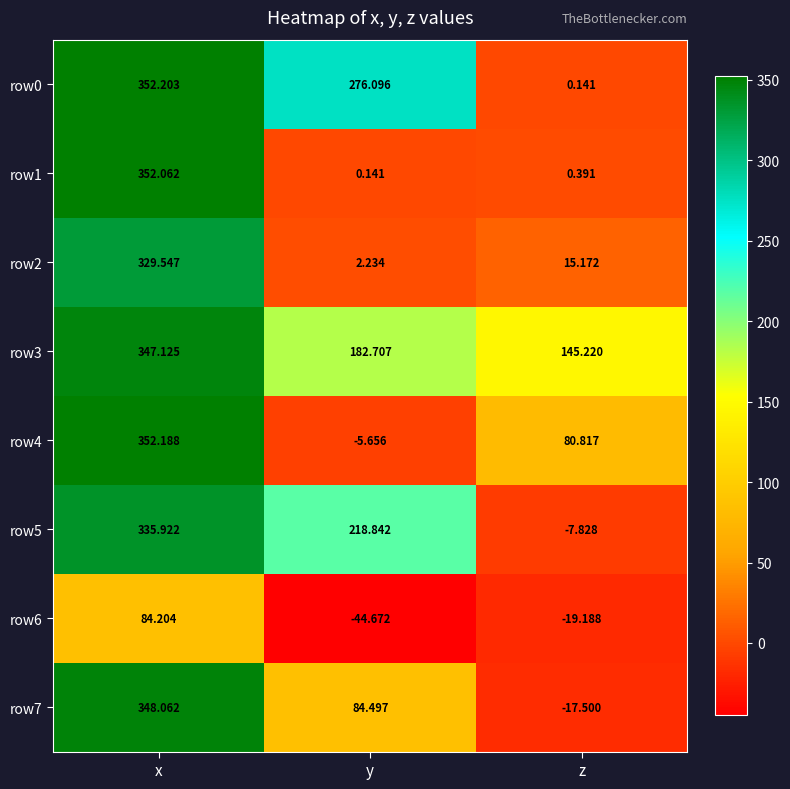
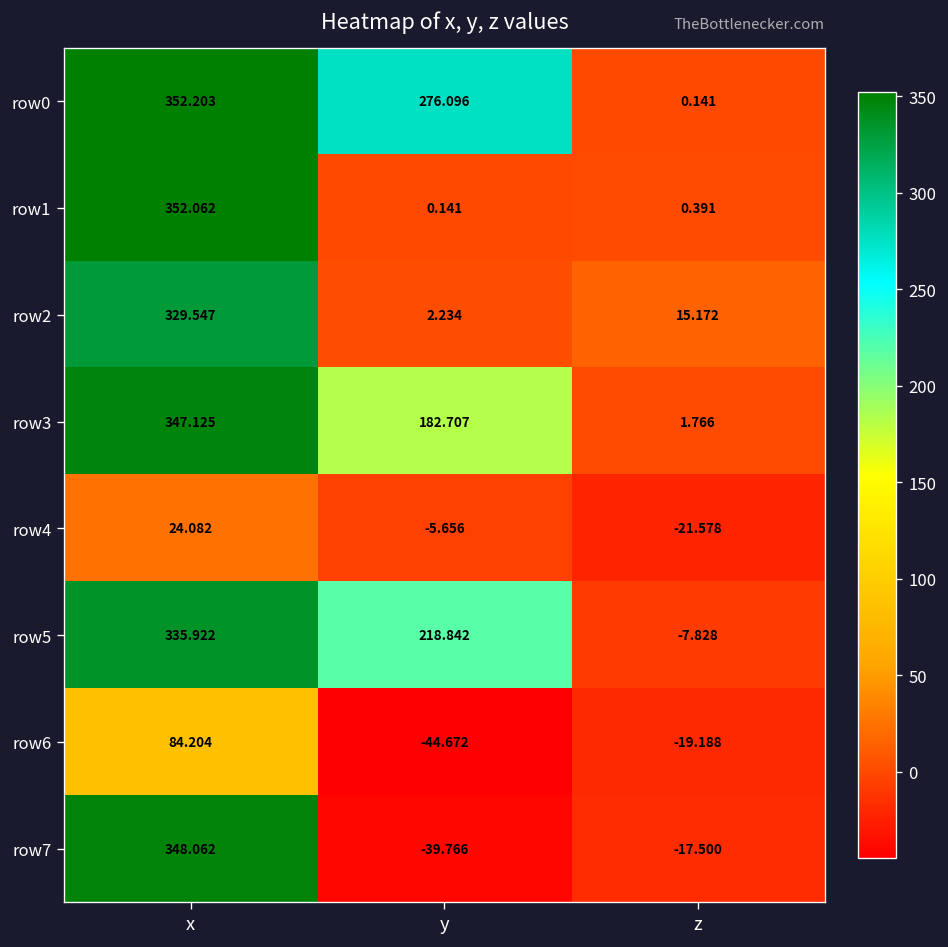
row3, z: 145.220 -> 1.766
row4, x: 352.188 -> 24.082
row4, z: 80.817 -> -21.578
row7, y: 84.497 -> -39.766
